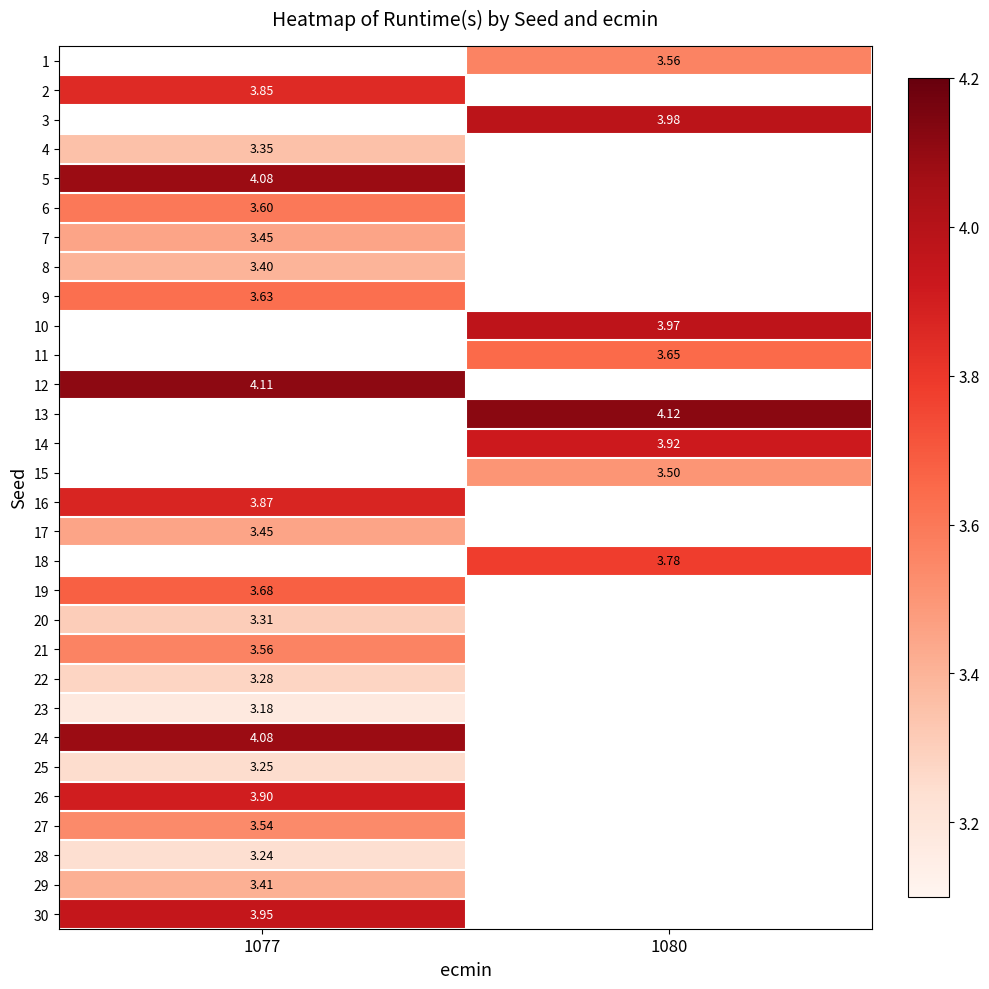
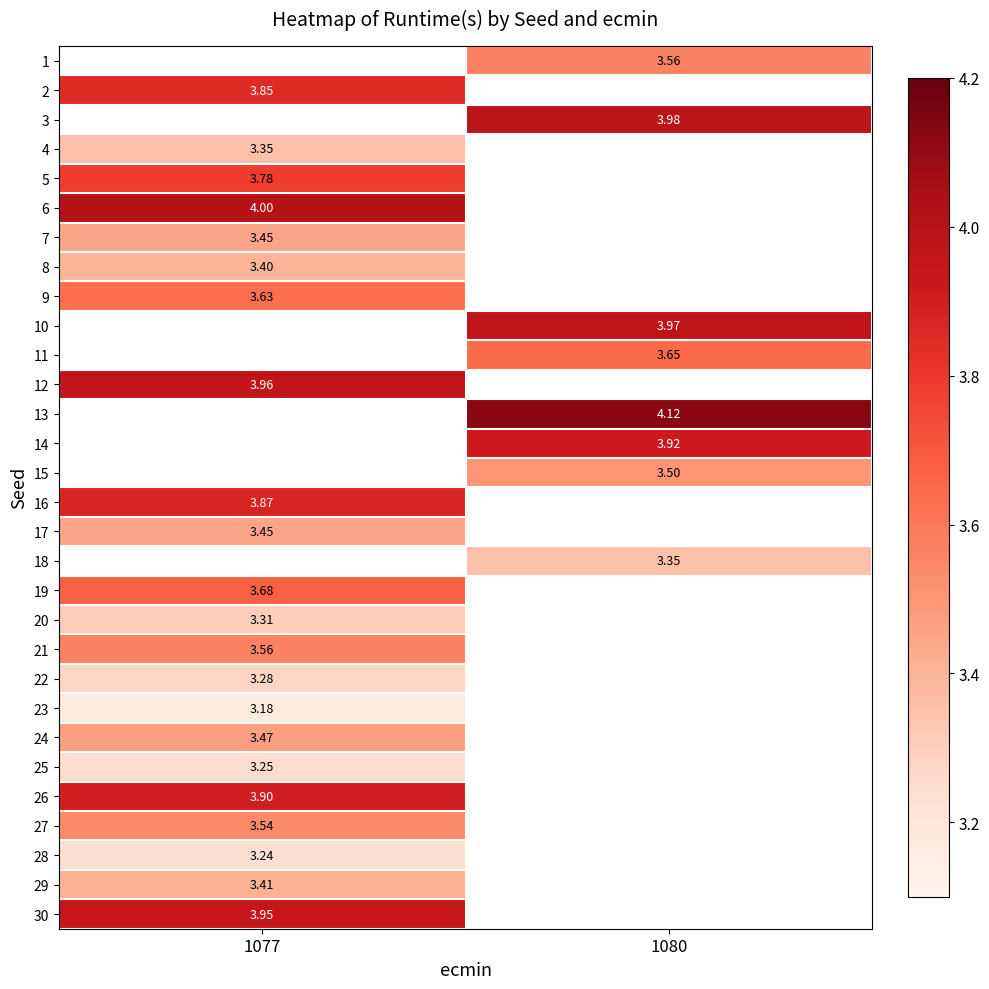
5, 1077: 4.08 -> 3.78
6, 1077: 3.60 -> 4.00
12, 1077: 4.11 -> 3.96
18, 1080: 3.78 -> 3.35
24, 1077: 4.08 -> 3.47
